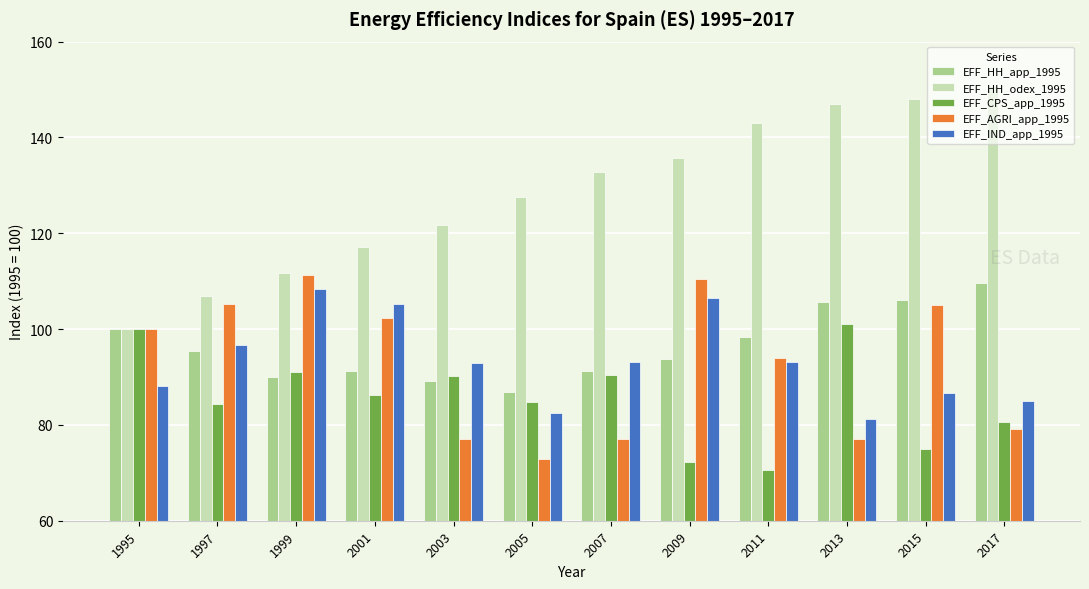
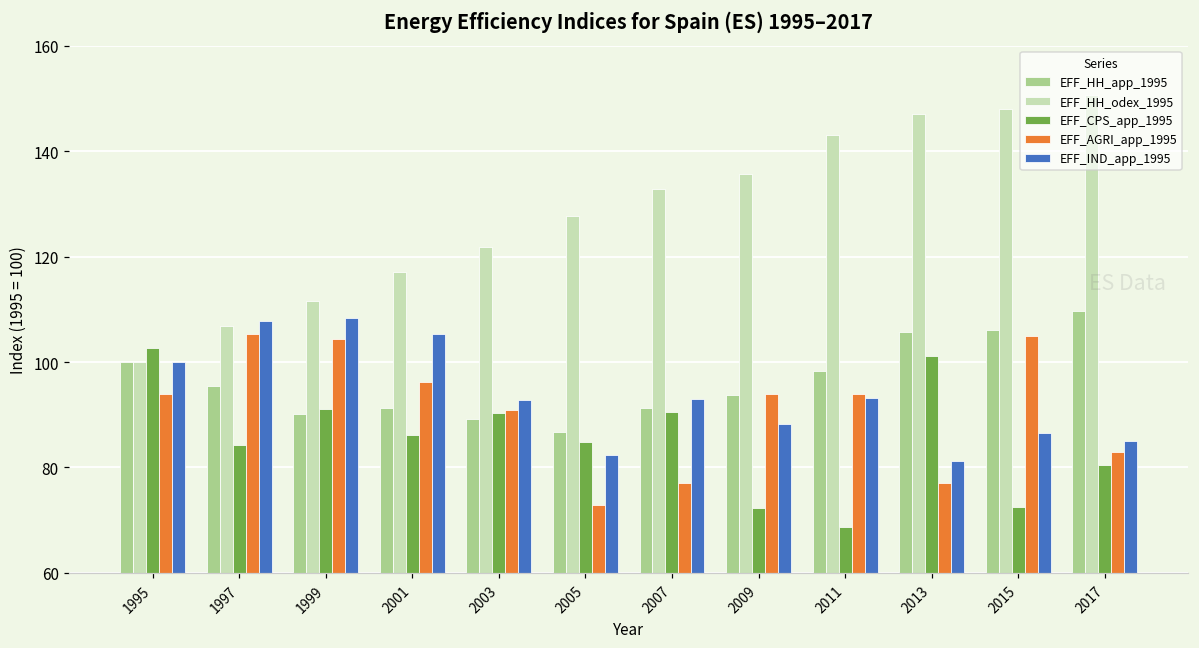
EFF_CPS_app_1995, 1995: 100 -> 103
EFF_AGRI_app_1995, 1995: 100 -> 94
EFF_IND_app_1995, 1995: 88 -> 100
EFF_IND_app_1995, 1997: 97 -> 108
EFF_AGRI_app_1995, 1999: 111 -> 104
EFF_AGRI_app_1995, 2001: 102 -> 96
EFF_AGRI_app_1995, 2003: 77 -> 91
EFF_AGRI_app_1995, 2009: 111 -> 94
EFF_IND_app_1995, 2009: 107 -> 88
EFF_CPS_app_1995, 2011: 71 -> 69
EFF_CPS_app_1995, 2015: 75 -> 73
EFF_AGRI_app_1995, 2017: 79 -> 83
